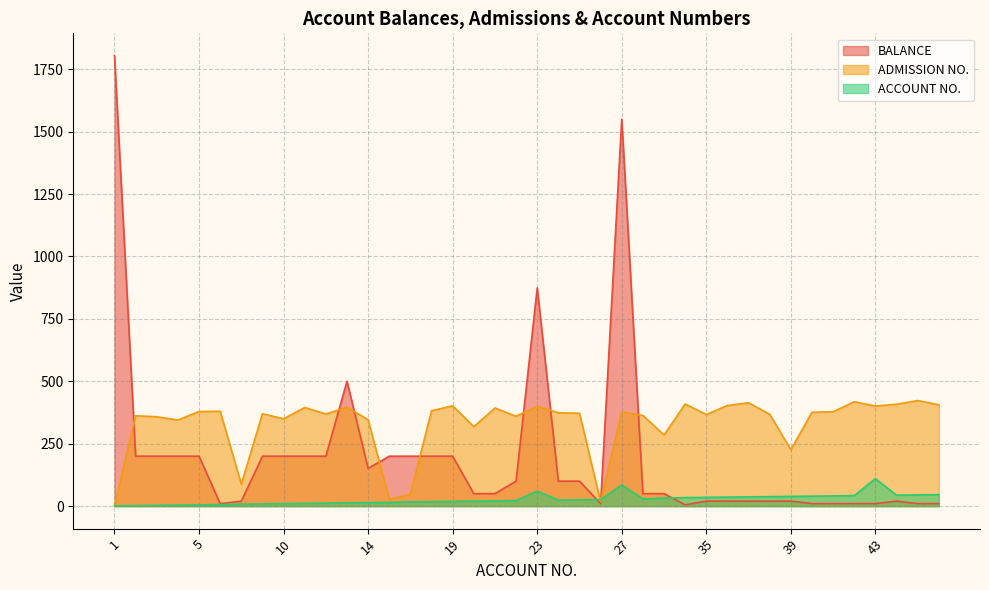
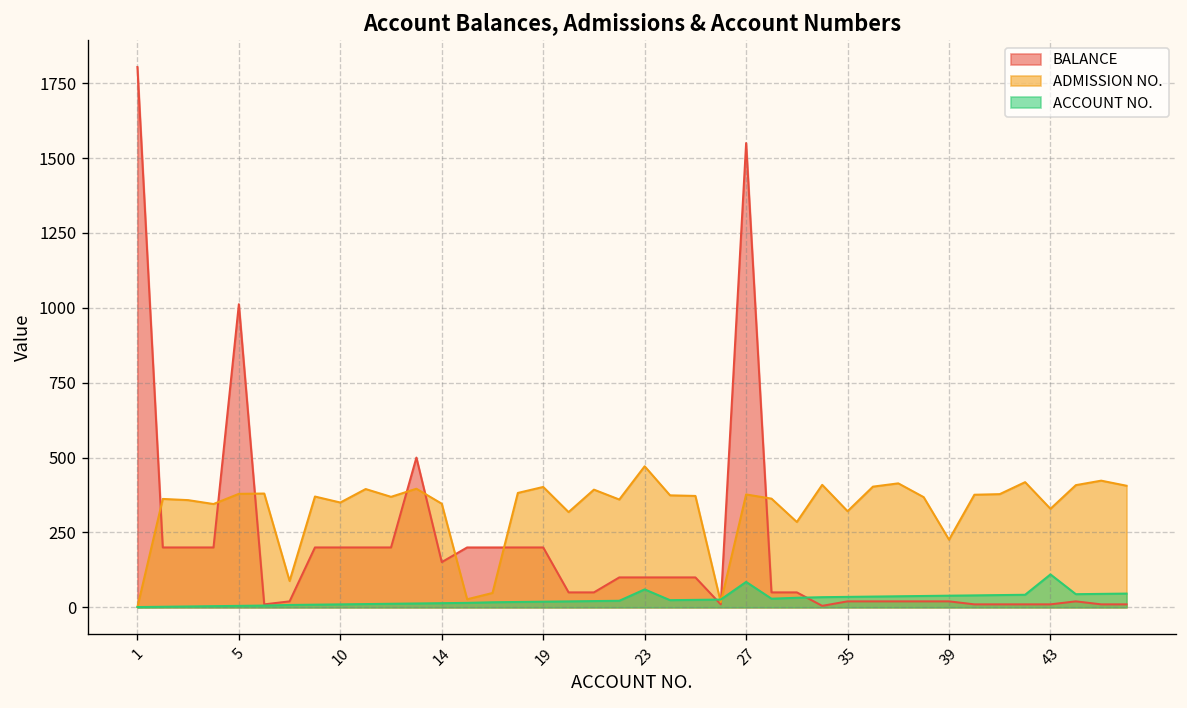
BALANCE, 5: 200 -> 1010
BALANCE, 23: 870 -> 100
ADMISSION NO., 23: 400 -> 470
ADMISSION NO., 35: 370 -> 320
ADMISSION NO., 43: 400 -> 330
